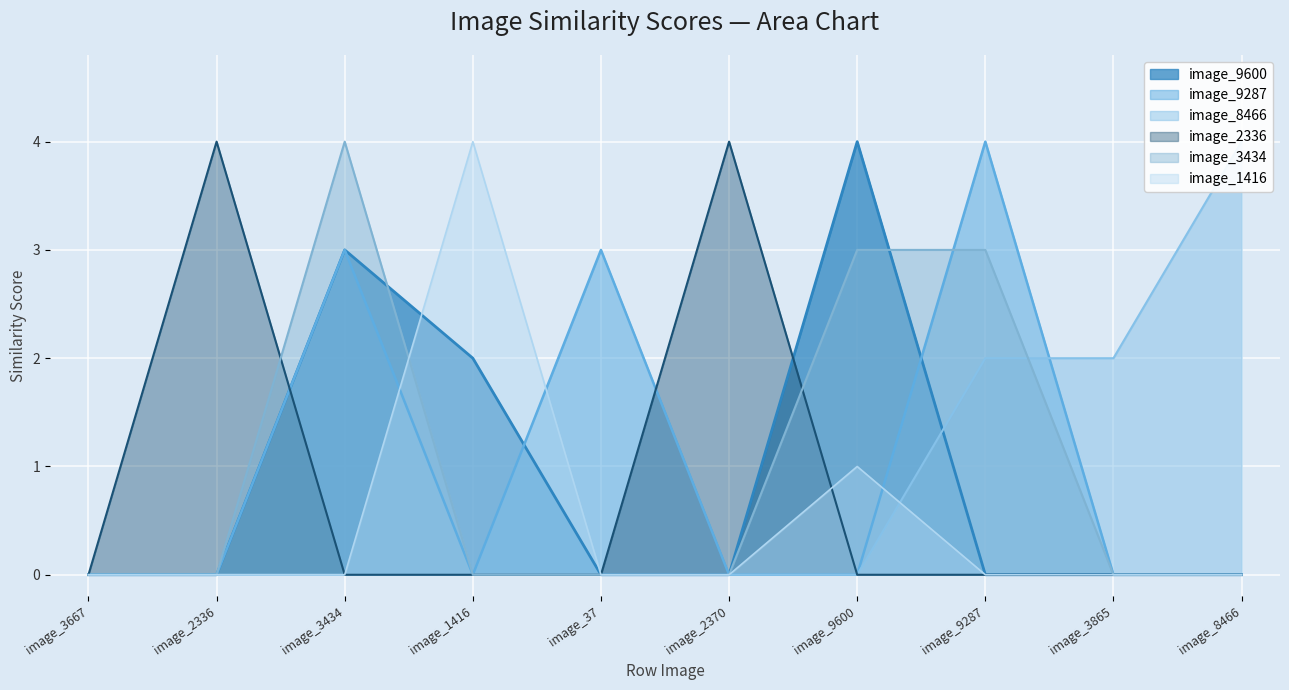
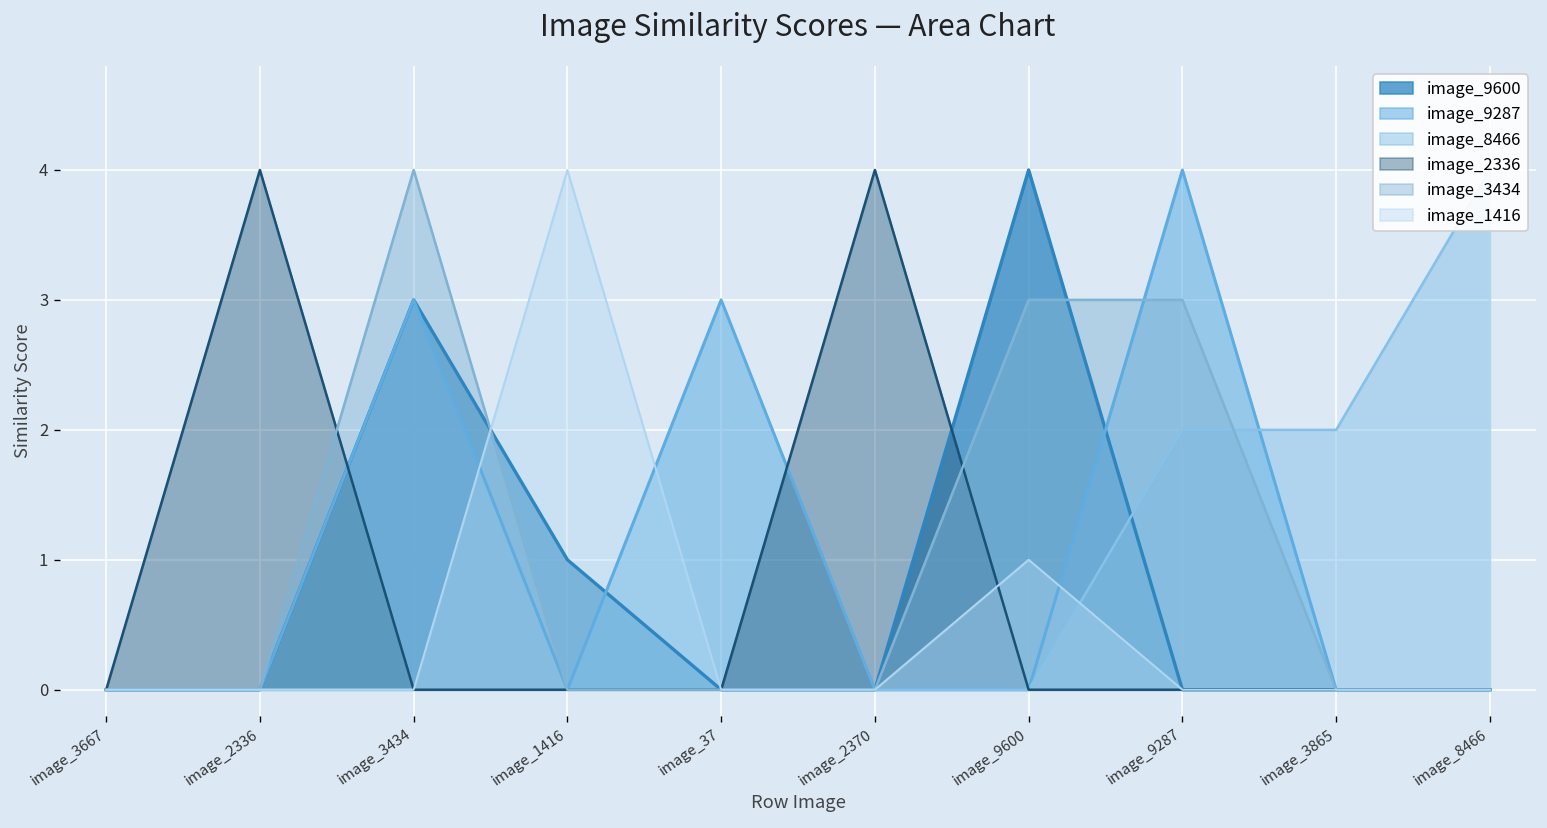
image_9600, image_1416: 2 -> 1
